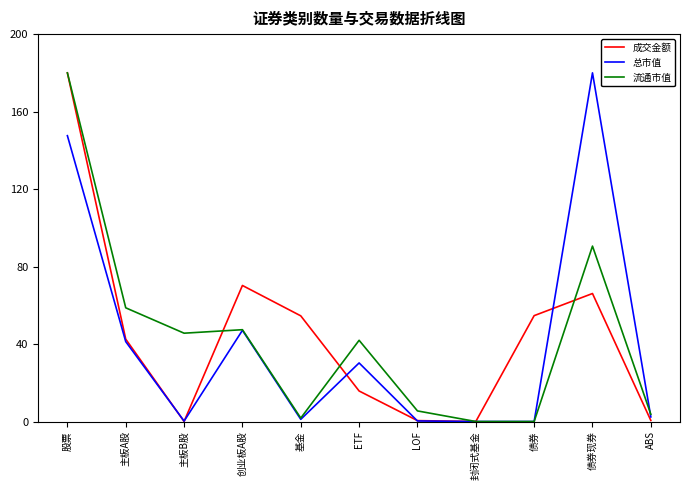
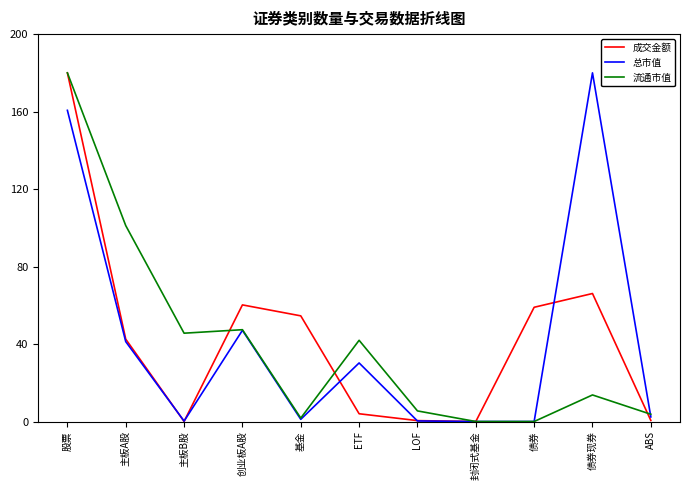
总市值, 股票: 148 -> 161
流通市值, 主板A股: 59 -> 101
成交金额, 创业板A股: 70 -> 60
成交金额, ETF: 16 -> 4
成交金额, 债券: 55 -> 59
流通市值, 债券现券: 91 -> 14
